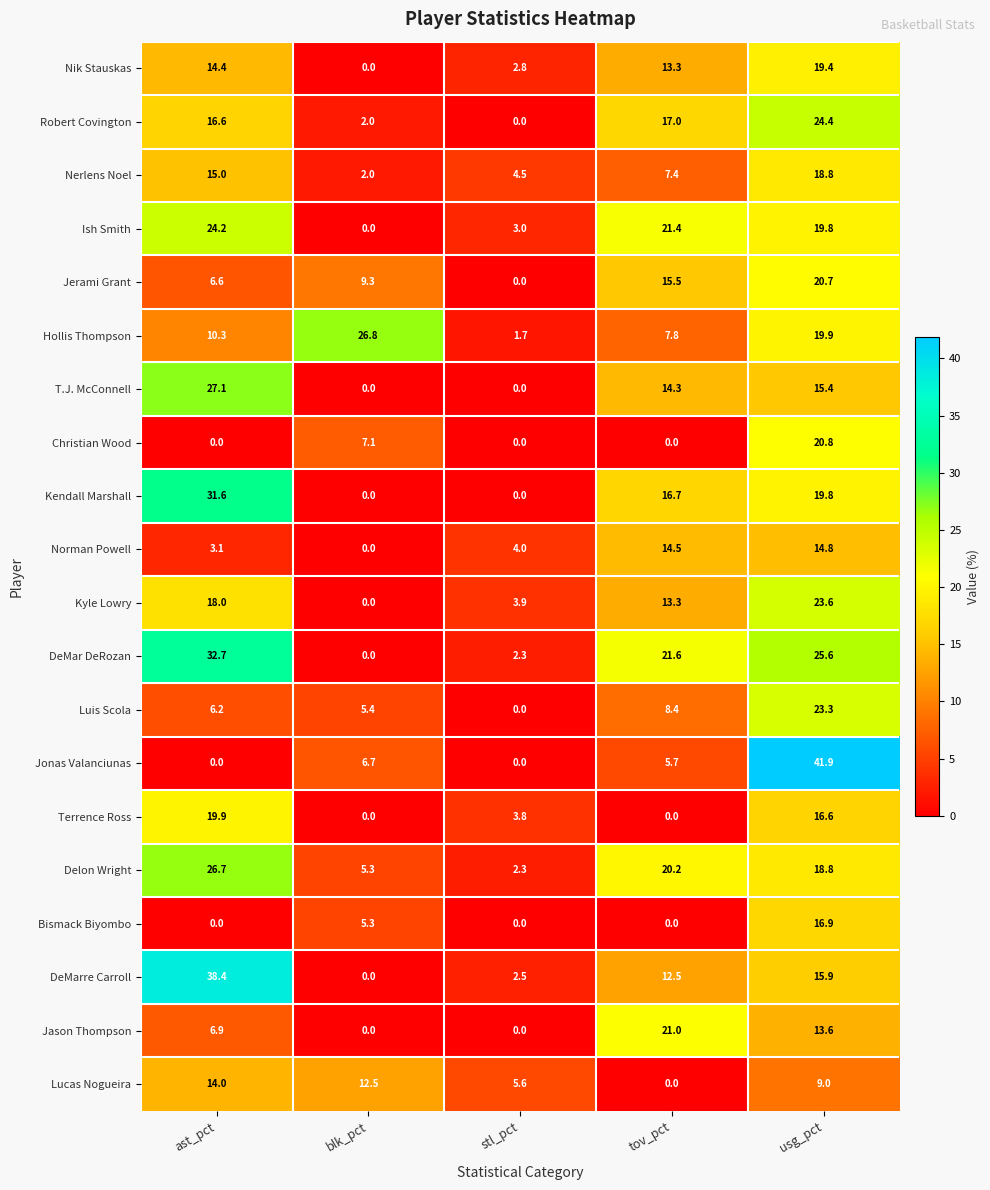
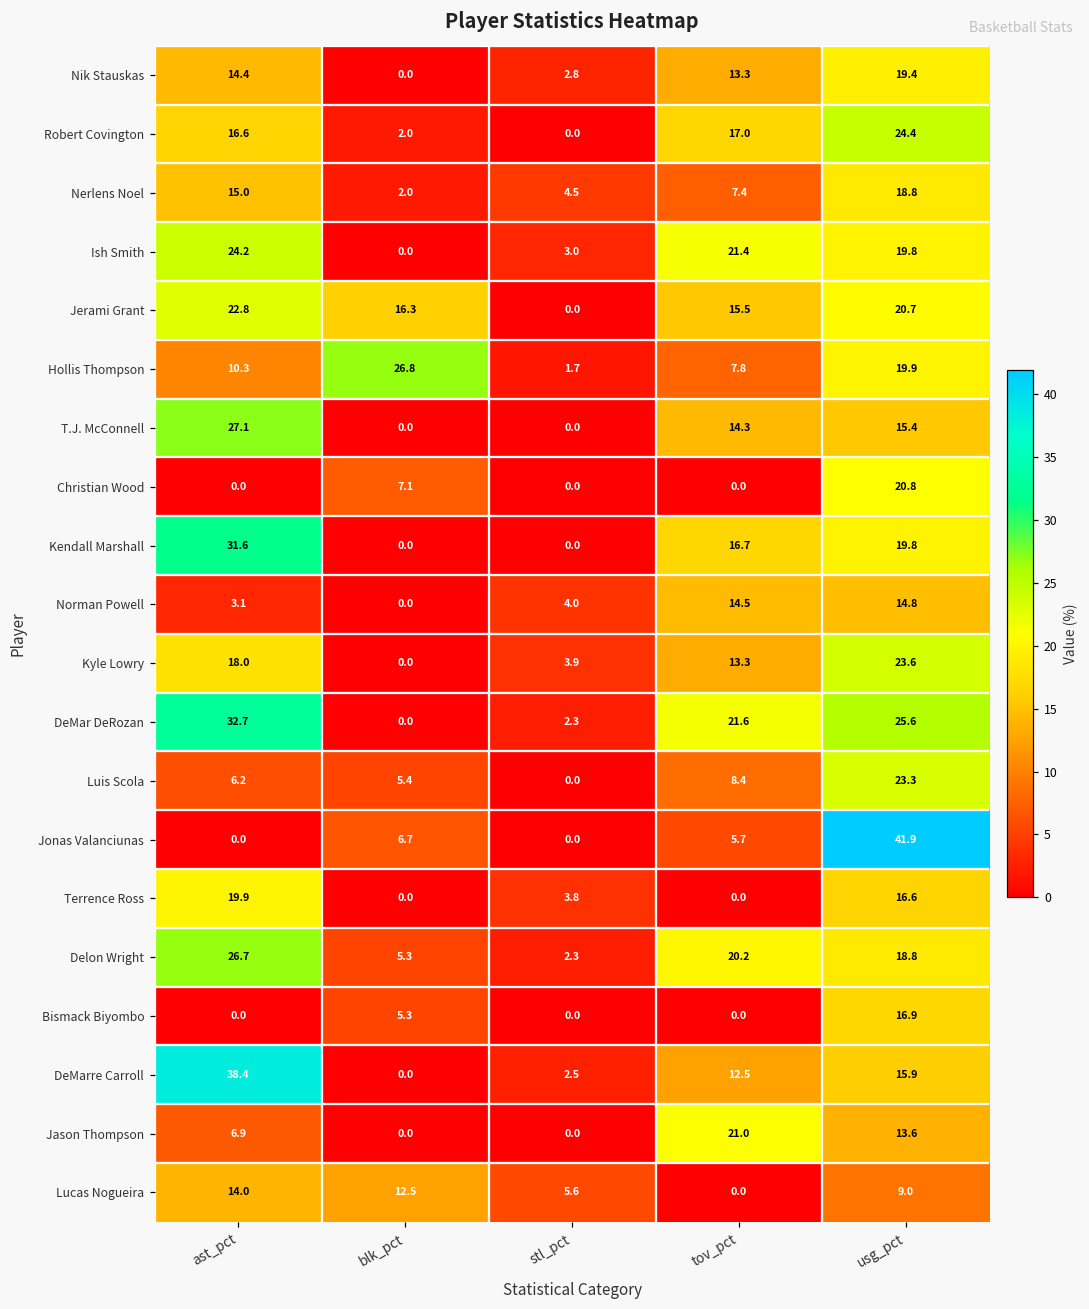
Jerami Grant, ast_pct: 6.6 -> 22.8
Jerami Grant, blk_pct: 9.3 -> 16.3
